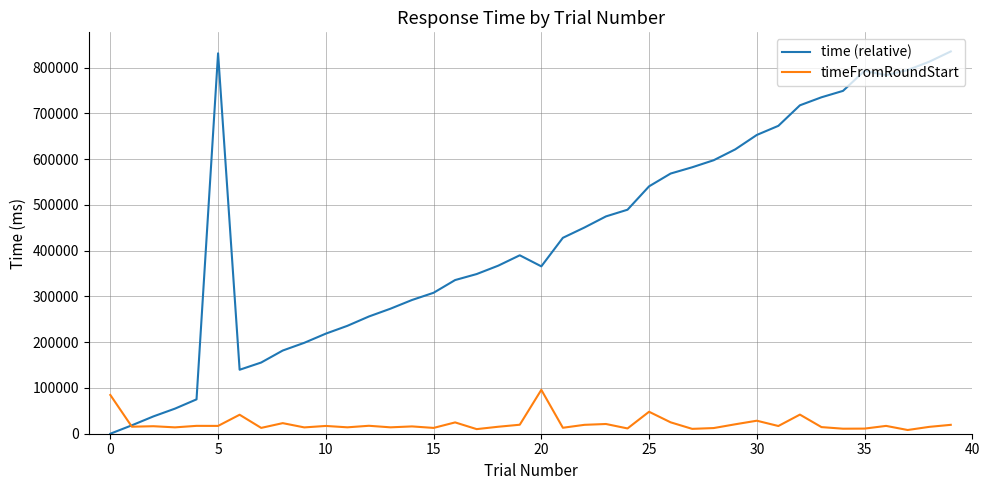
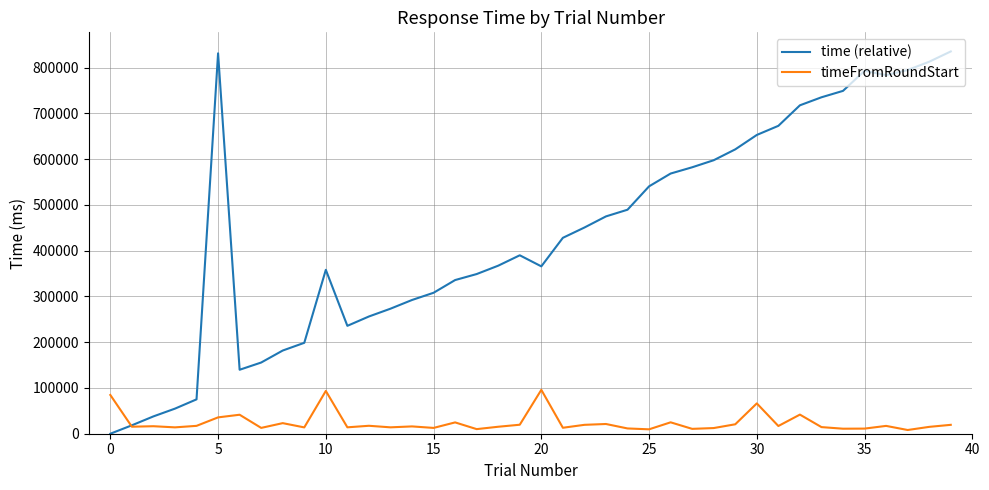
timeFromRoundStart, 5: 20000 -> 40000
time (relative), 10: 220000 -> 360000
timeFromRoundStart, 10: 20000 -> 90000
timeFromRoundStart, 25: 50000 -> 10000
timeFromRoundStart, 30: 30000 -> 70000
